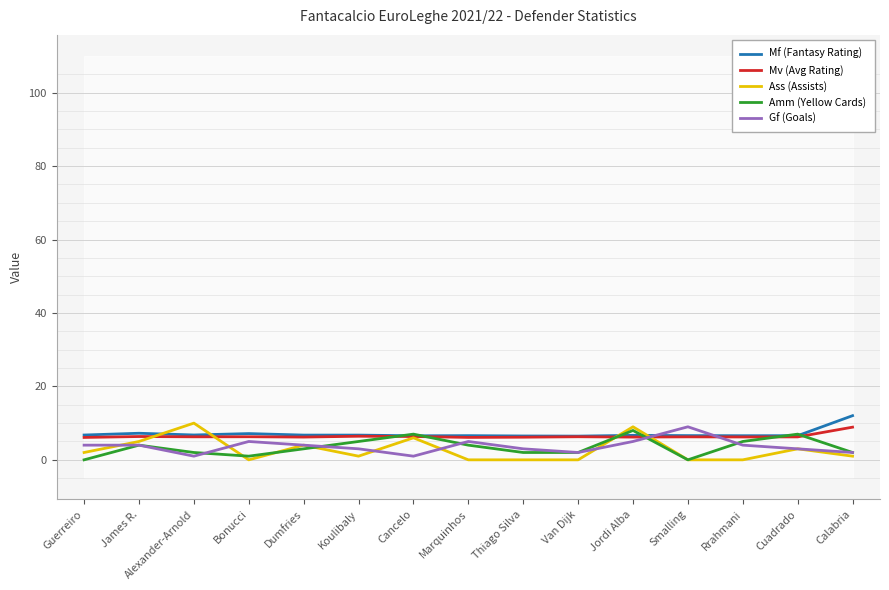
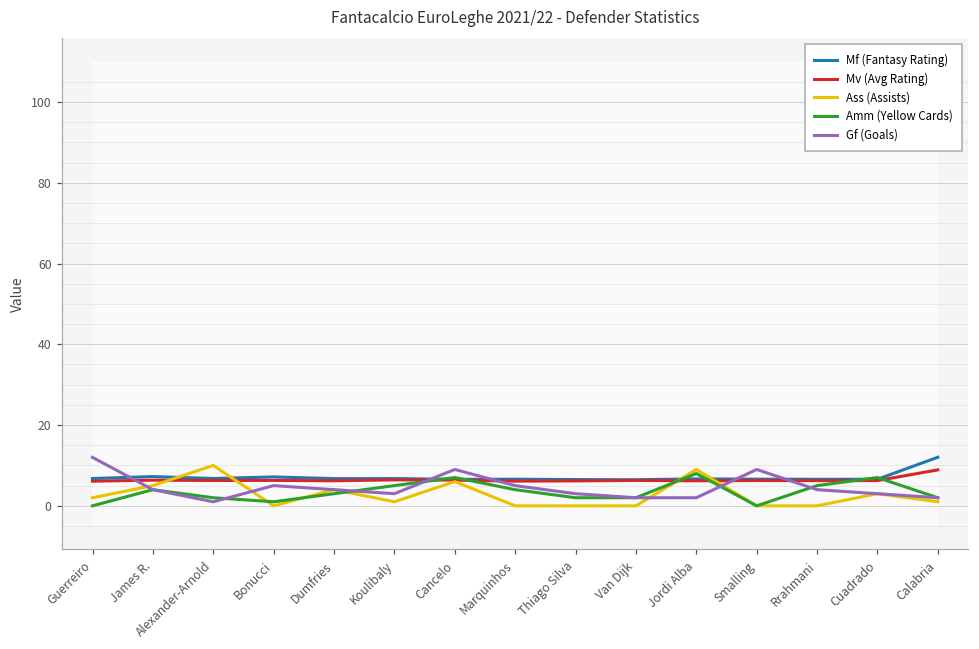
Gf (Goals), Guerreiro: 4 -> 12
Gf (Goals), Cancelo: 1 -> 9
Gf (Goals), Jordi Alba: 5 -> 2
